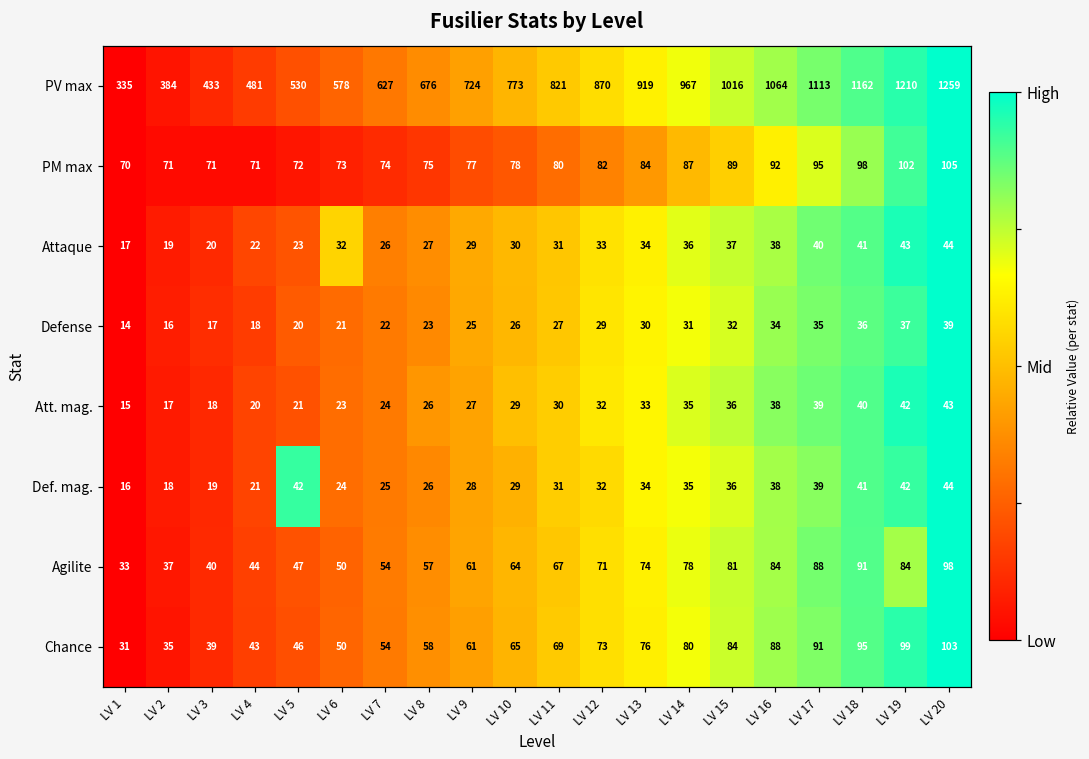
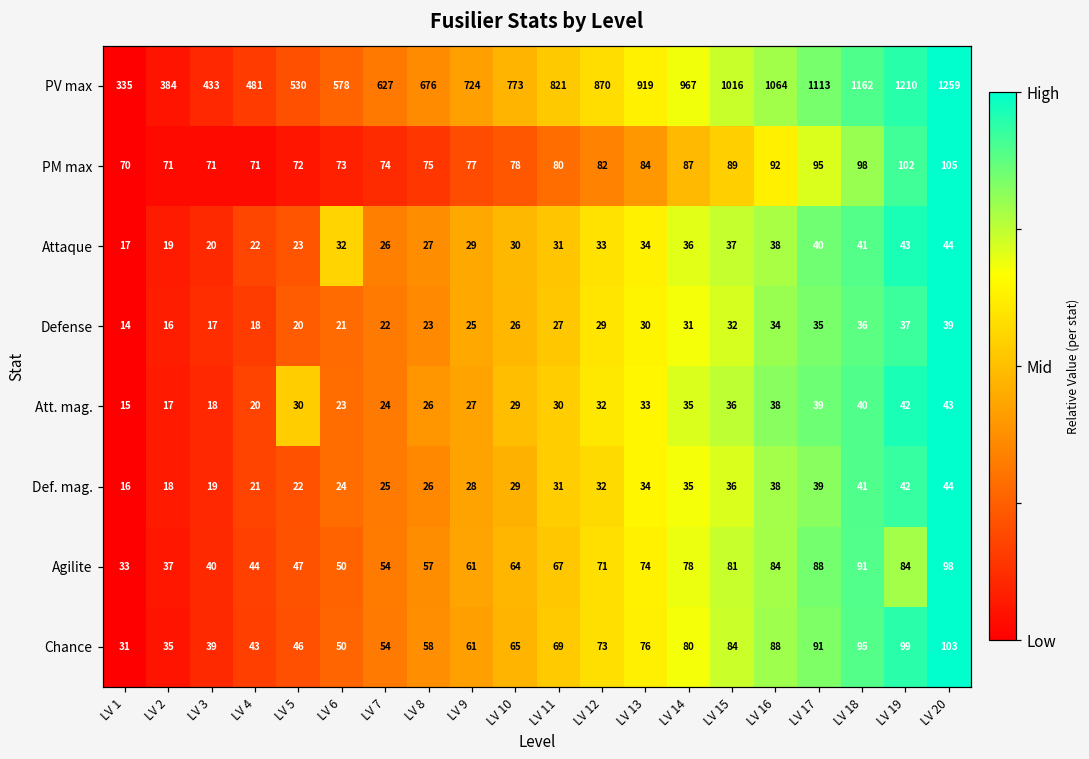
Att. mag., LV 5: 21 -> 30
Def. mag., LV 5: 42 -> 22
